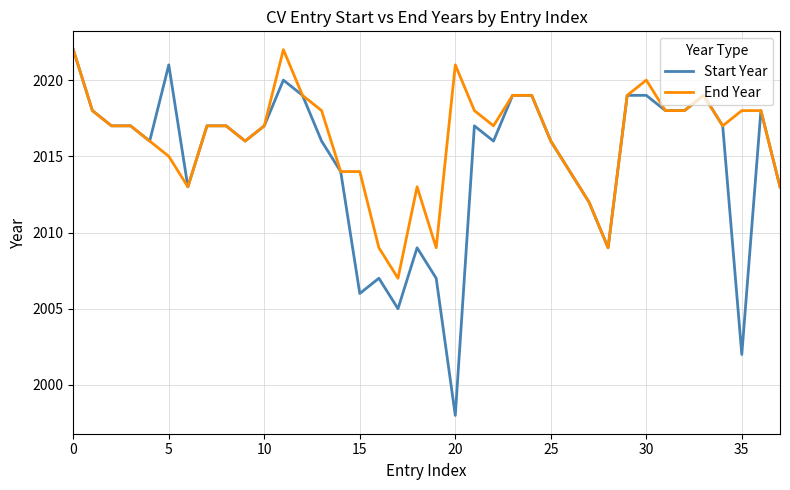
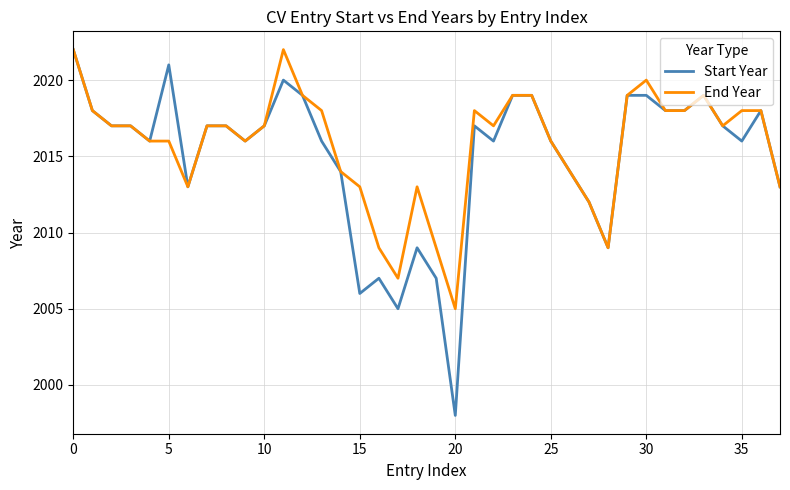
End Year, 5: 2015 -> 2016
End Year, 15: 2014 -> 2013
End Year, 20: 2021 -> 2005
Start Year, 35: 2002 -> 2016
